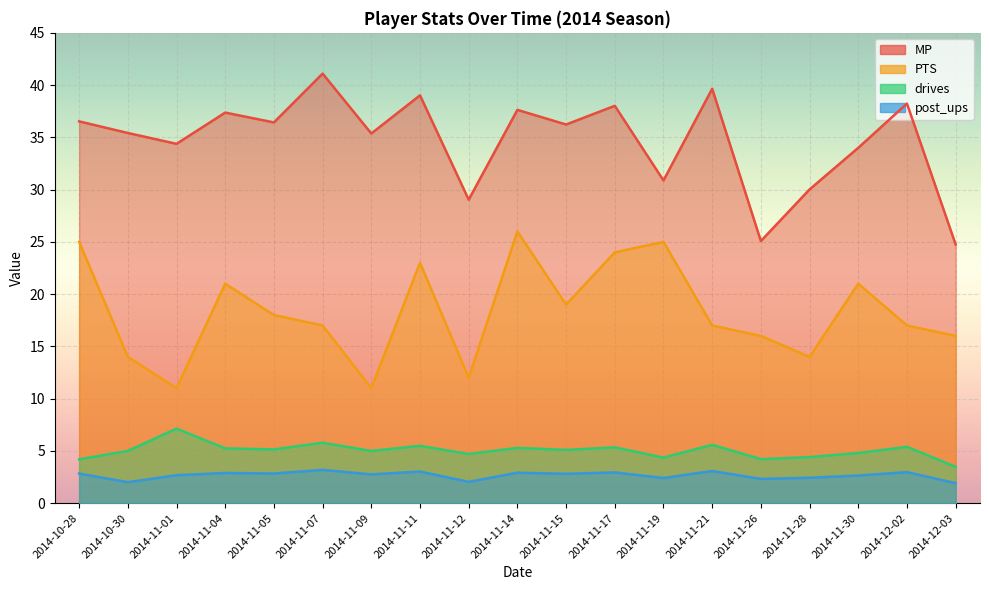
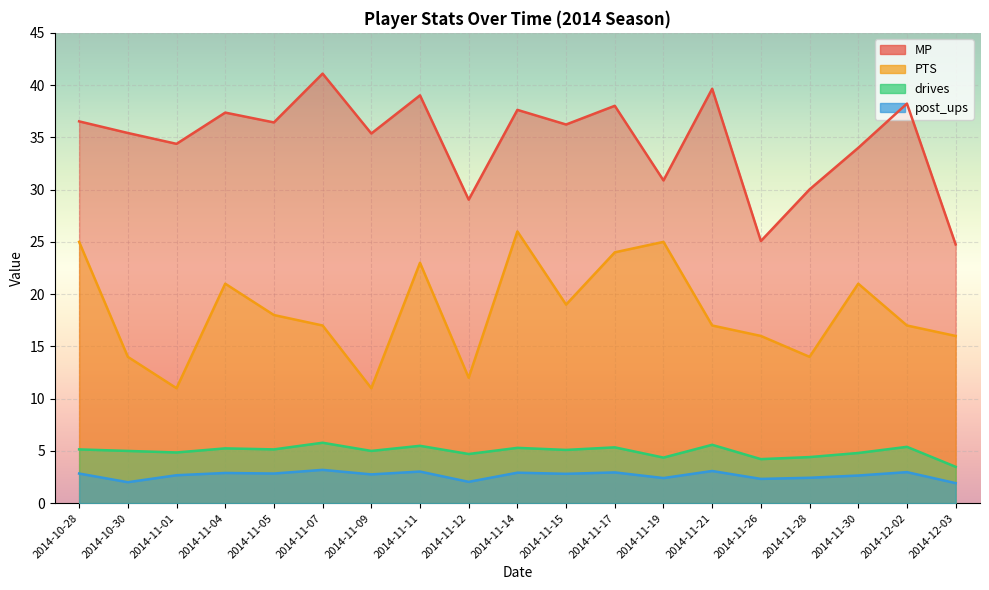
drives, 2014-10-28: 4.2 -> 5.1
drives, 2014-11-01: 7.1 -> 4.9
